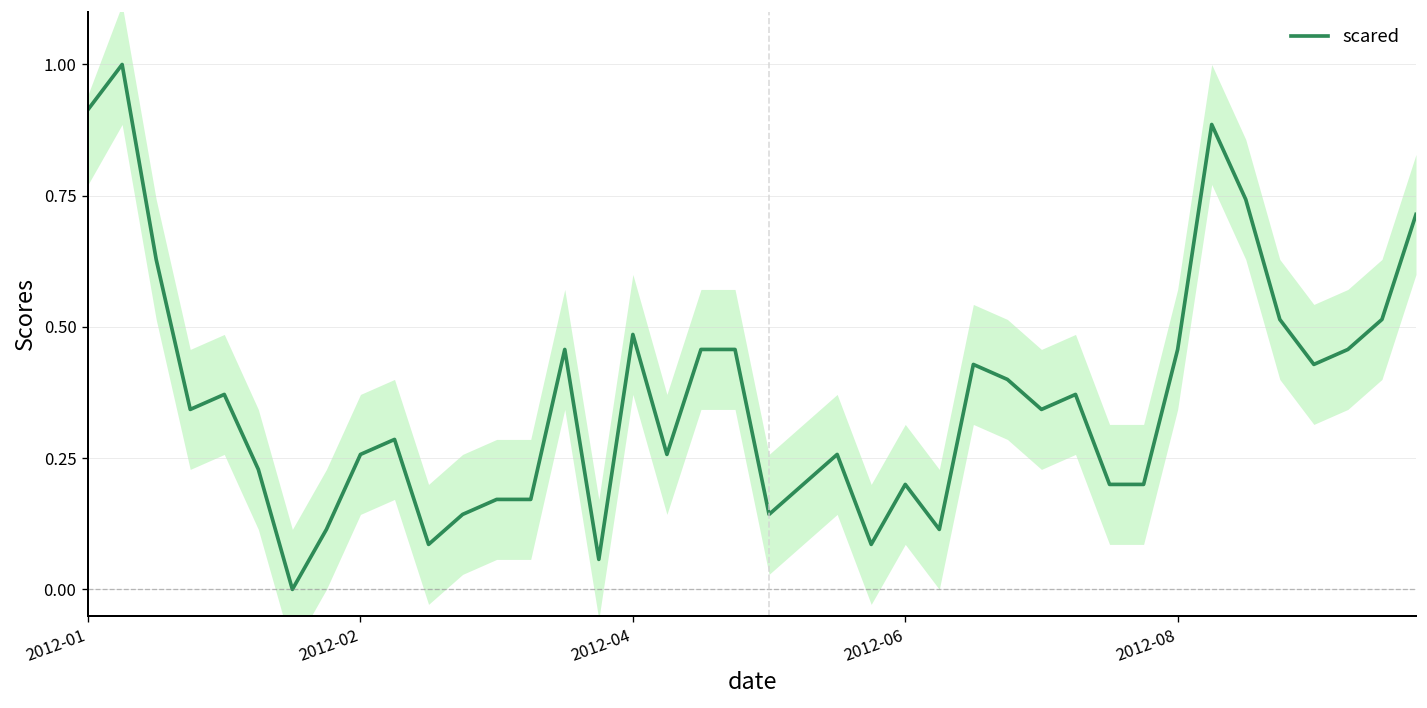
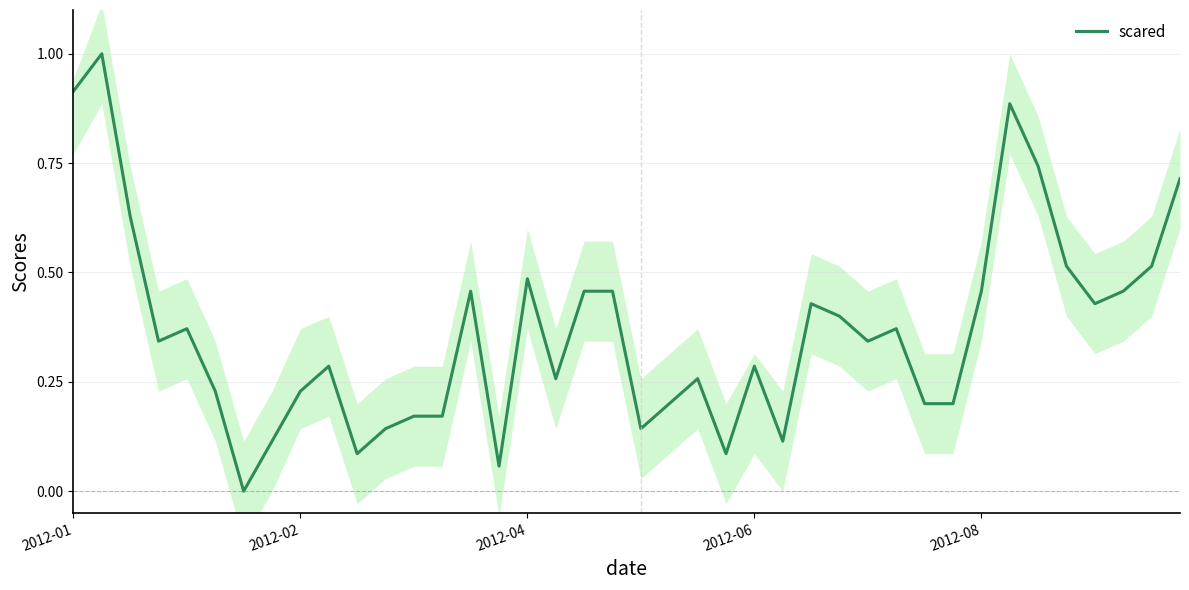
scared, 2012-02: 0.26 -> 0.23
scared, 2012-06: 0.20 -> 0.29
